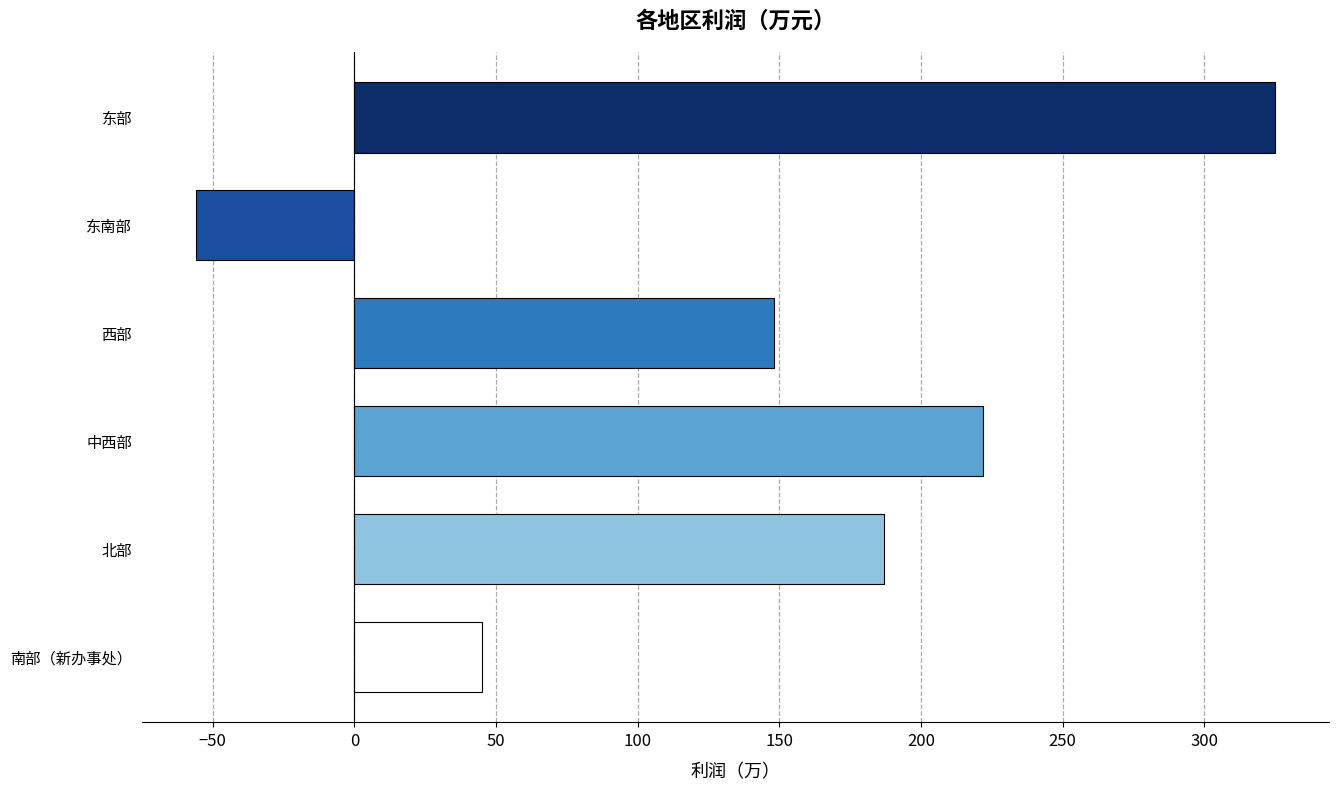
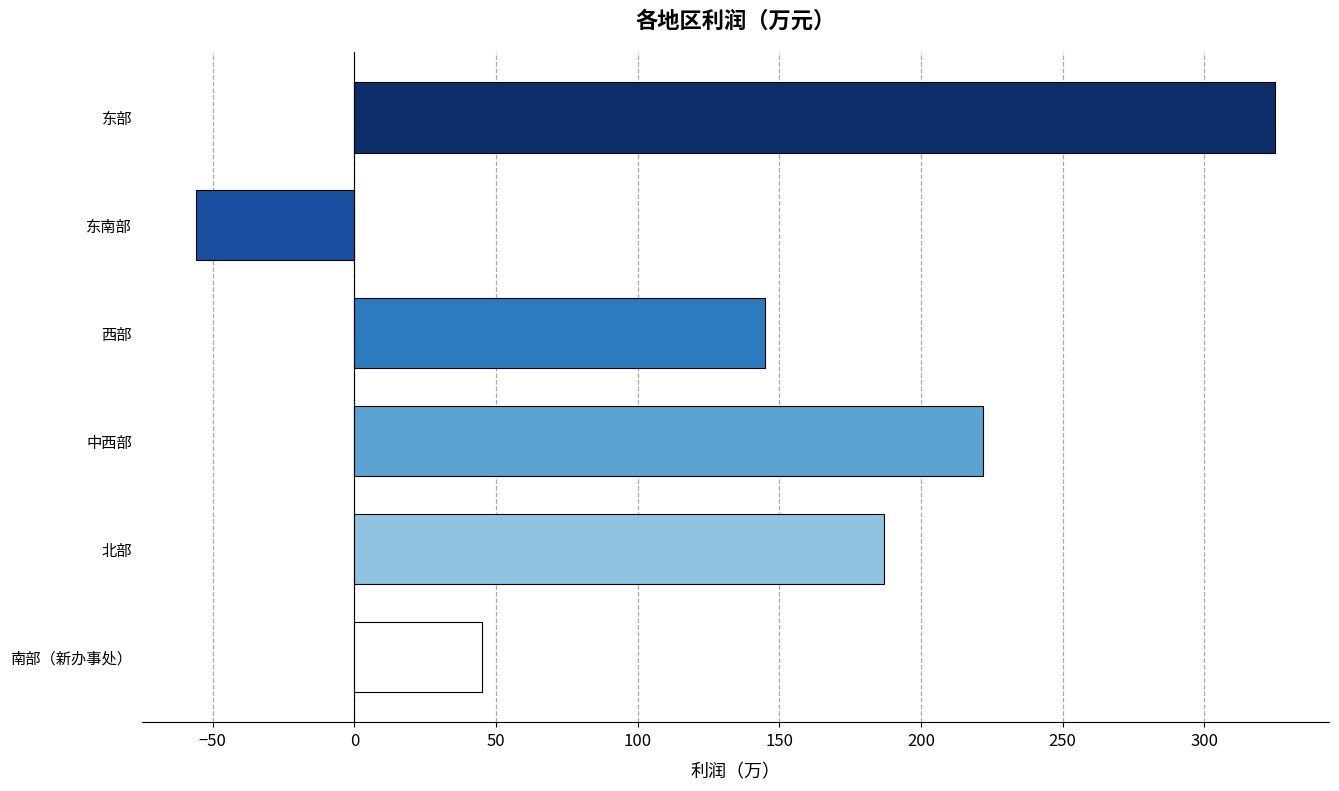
西部: 148 -> 145
